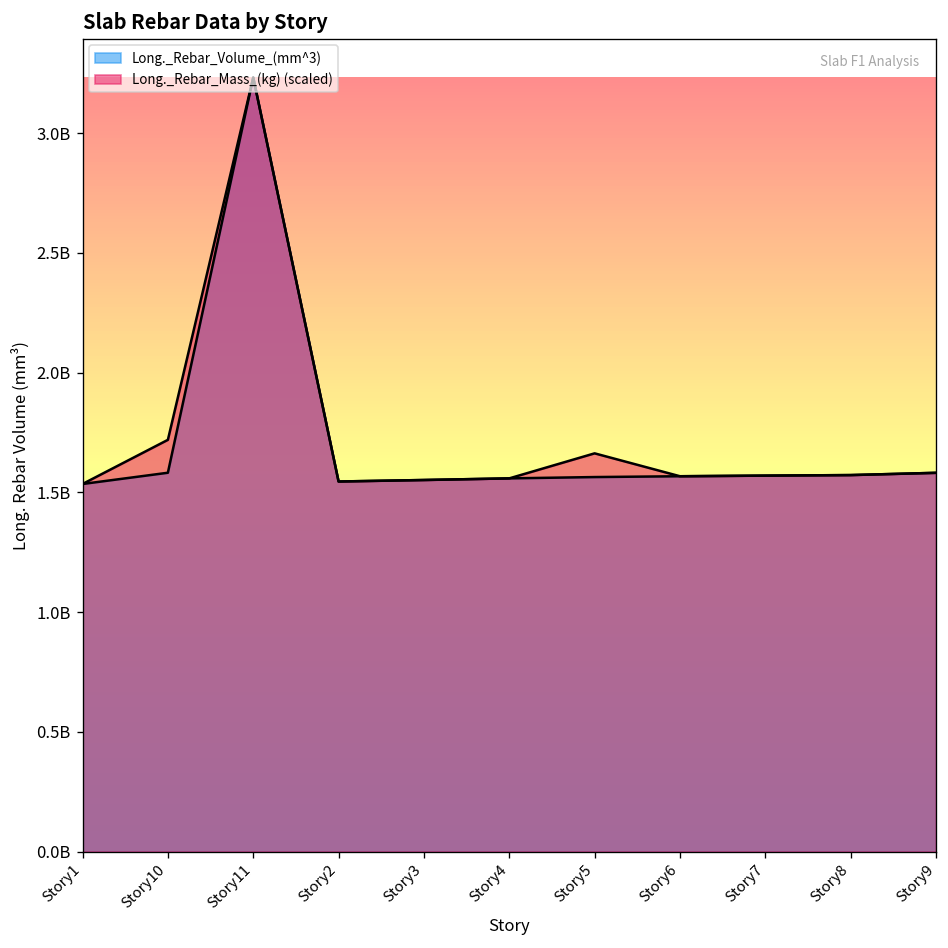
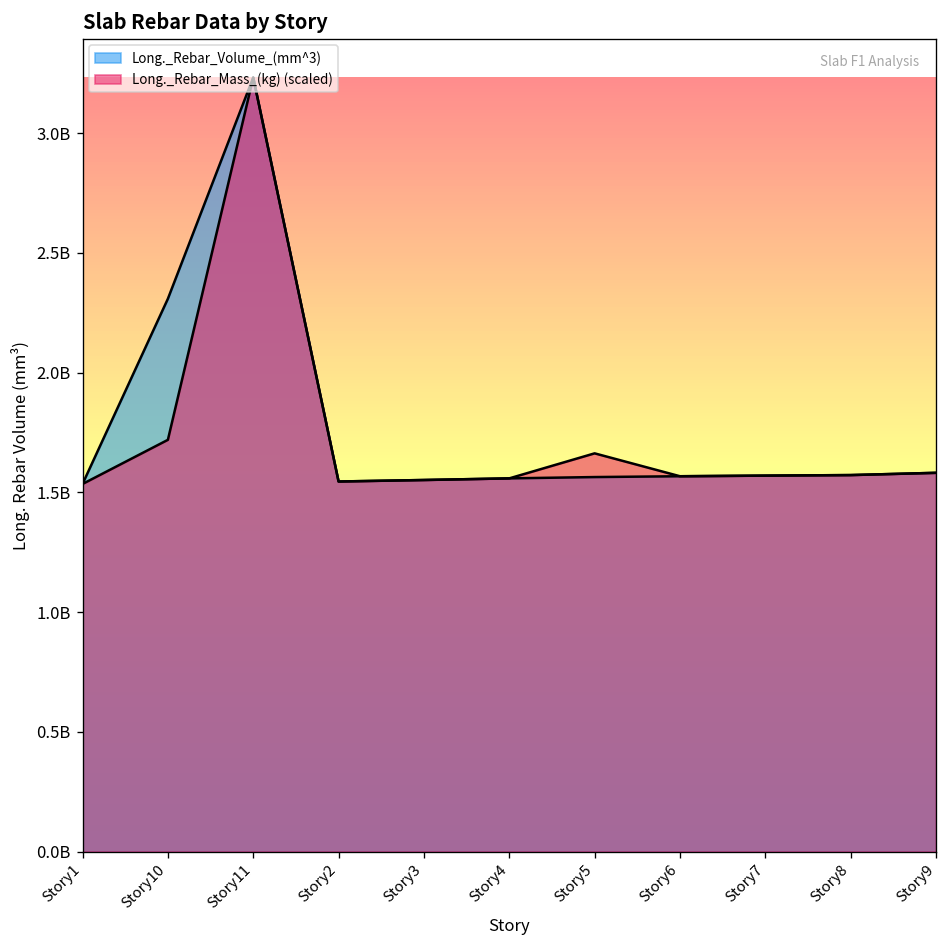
Long._Rebar_Volume_(mm^3), Story10: 1580000000 -> 2310000000
